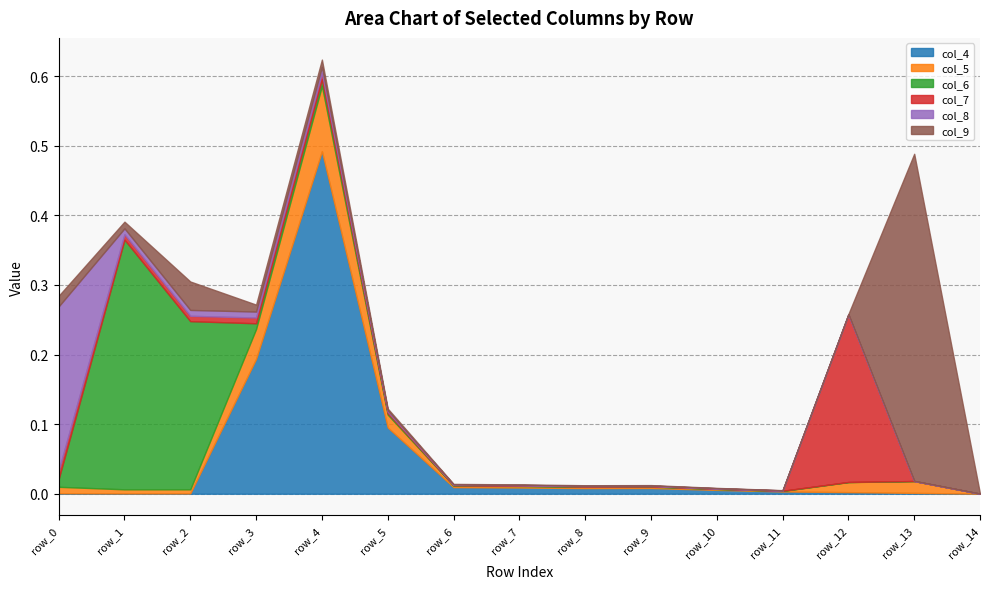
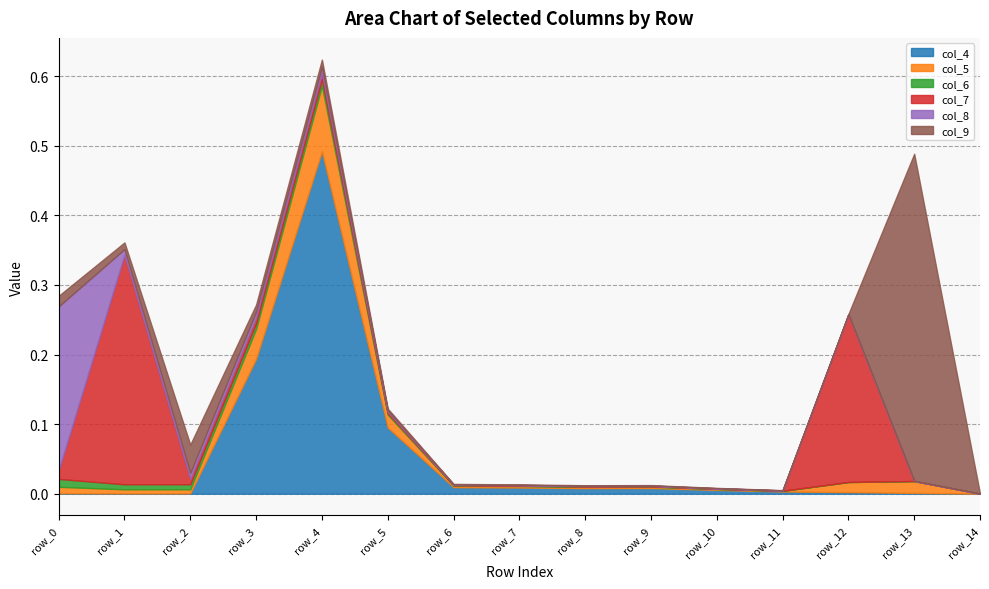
col_6, row_1: 0.36 -> 0.01
col_7, row_1: 0.01 -> 0.33
col_6, row_2: 0.24 -> 0.01
